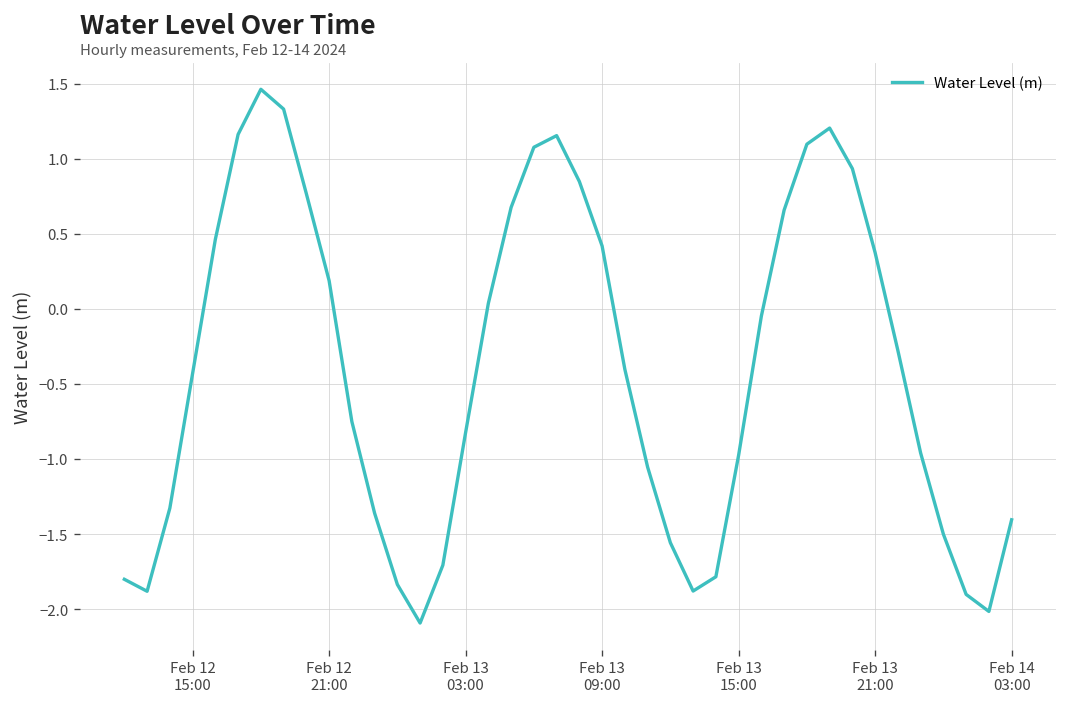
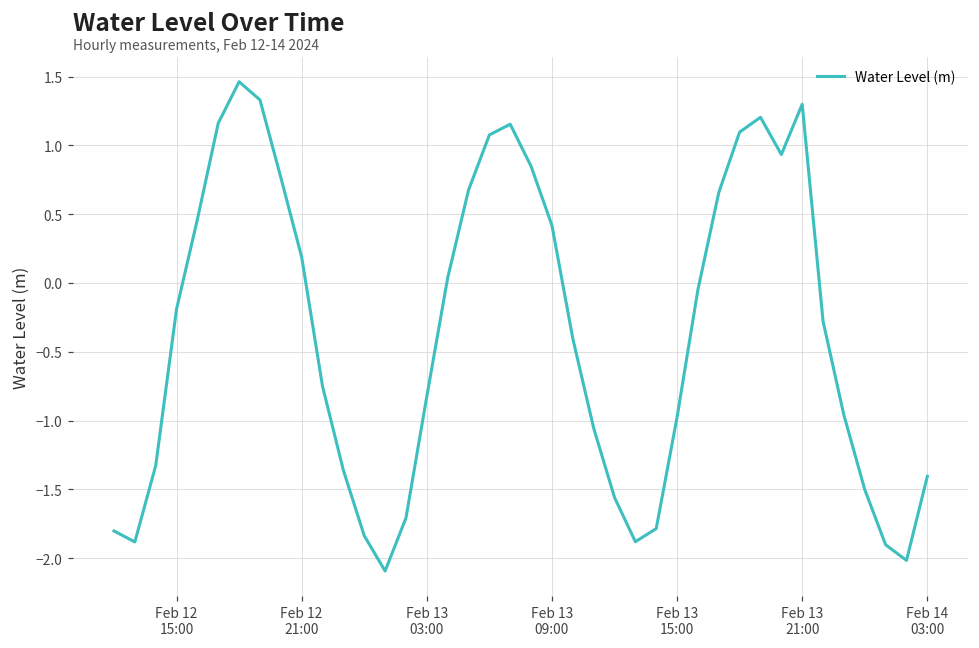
Feb 12 15:00: -0.43 -> -0.19
Feb 13 21:00: 0.37 -> 1.30
